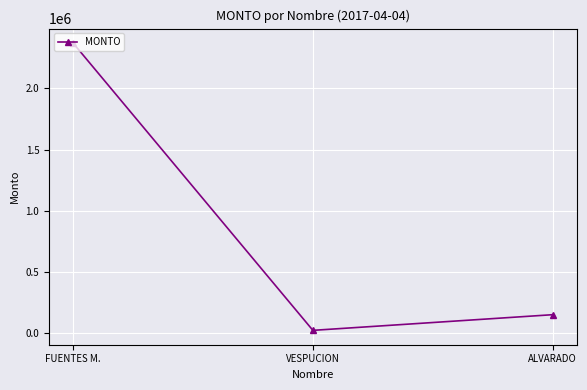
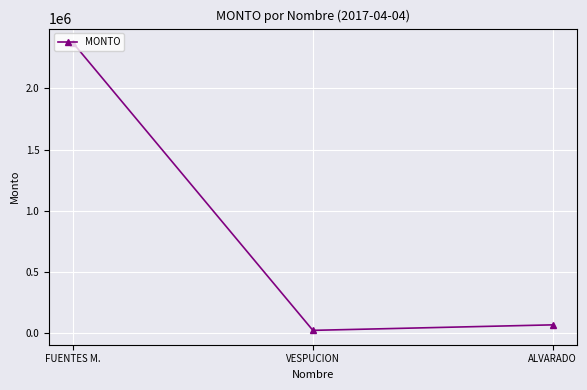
ALVARADO: 150000 -> 70000
